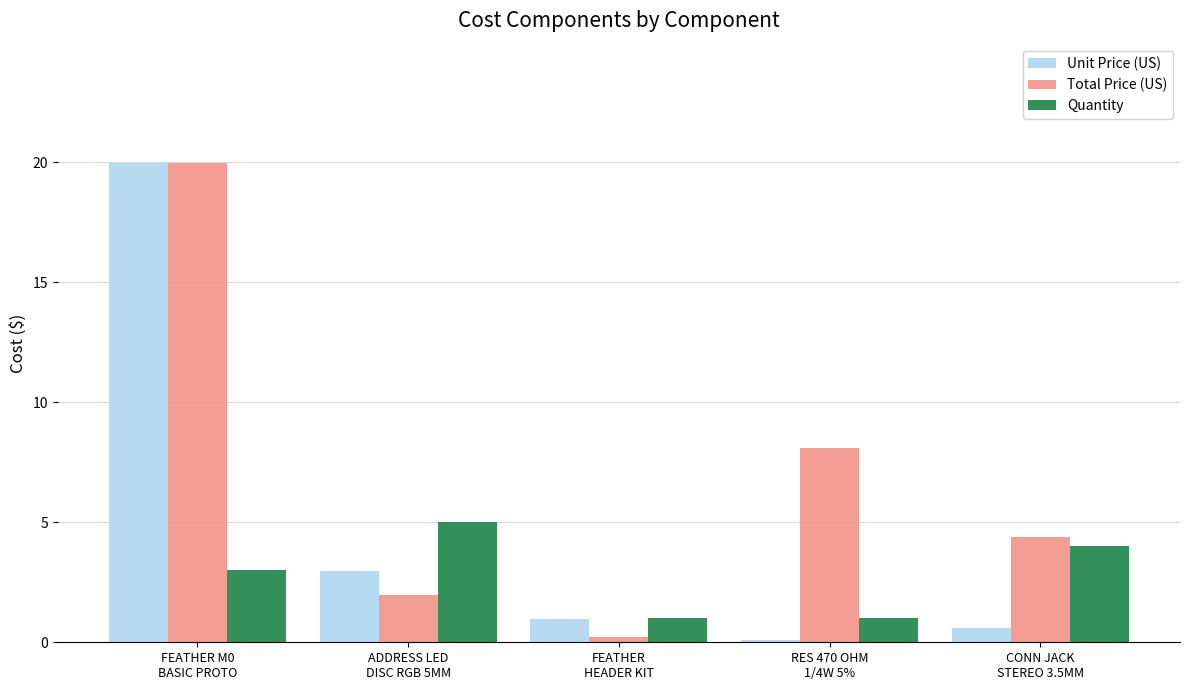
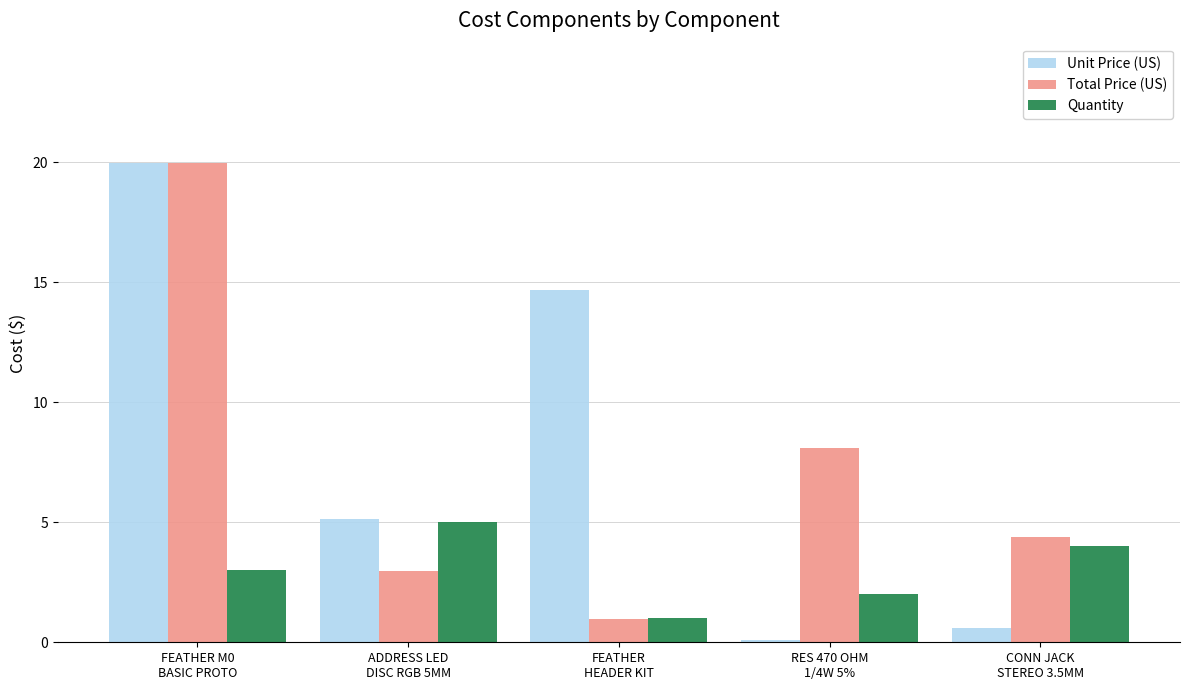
Unit Price (US), ADDRESS LED DISC RGB 5MM: 3.0 -> 5.2
Total Price (US), ADDRESS LED DISC RGB 5MM: 2.0 -> 3.0
Unit Price (US), FEATHER HEADER KIT: 1.0 -> 14.7
Total Price (US), FEATHER HEADER KIT: 0.2 -> 1.0
Quantity, RES 470 OHM 1/4W 5%: 1 -> 2
